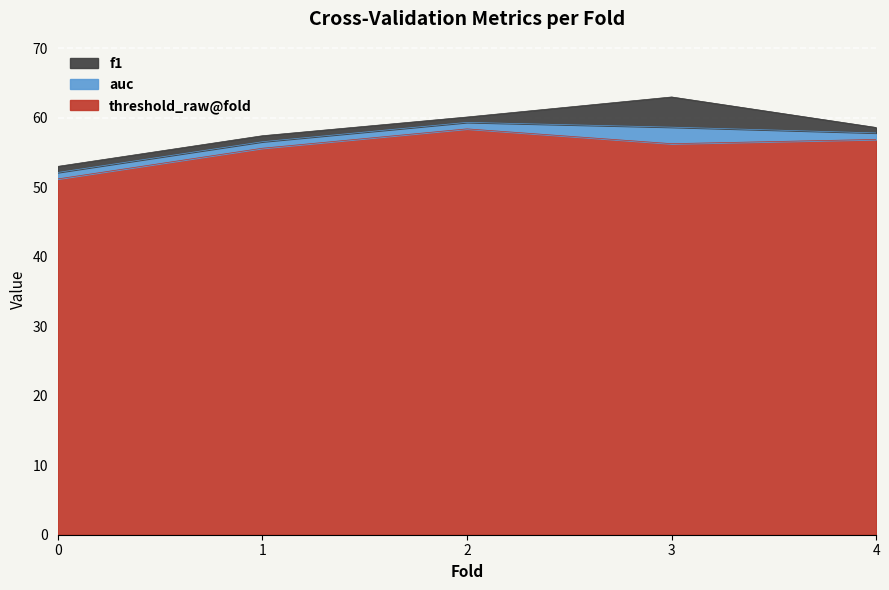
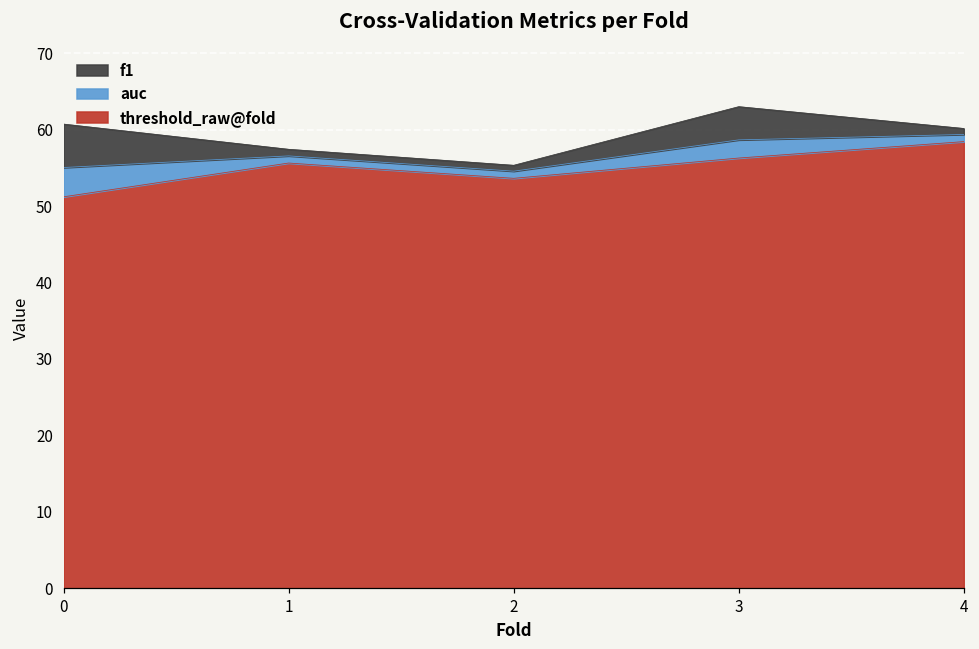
auc, 0: 1 -> 4
f1, 0: 1 -> 6
threshold_raw@fold, 2: 58 -> 54
threshold_raw@fold, 4: 57 -> 58
